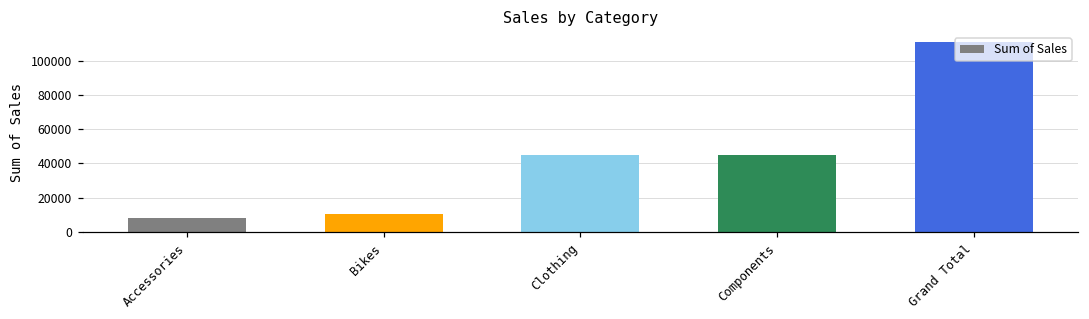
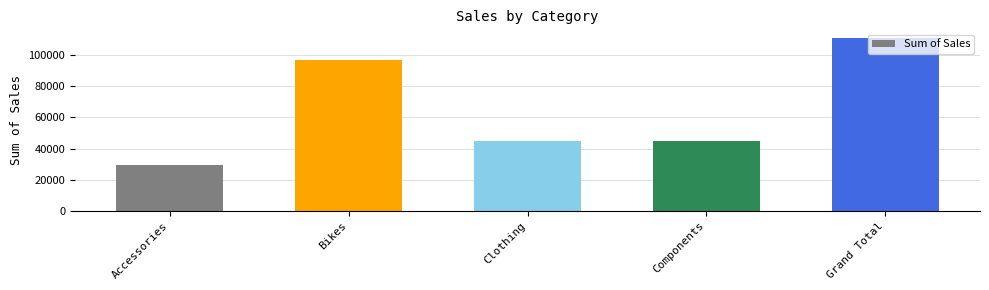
Accessories: 8000 -> 29000
Bikes: 10000 -> 97000
